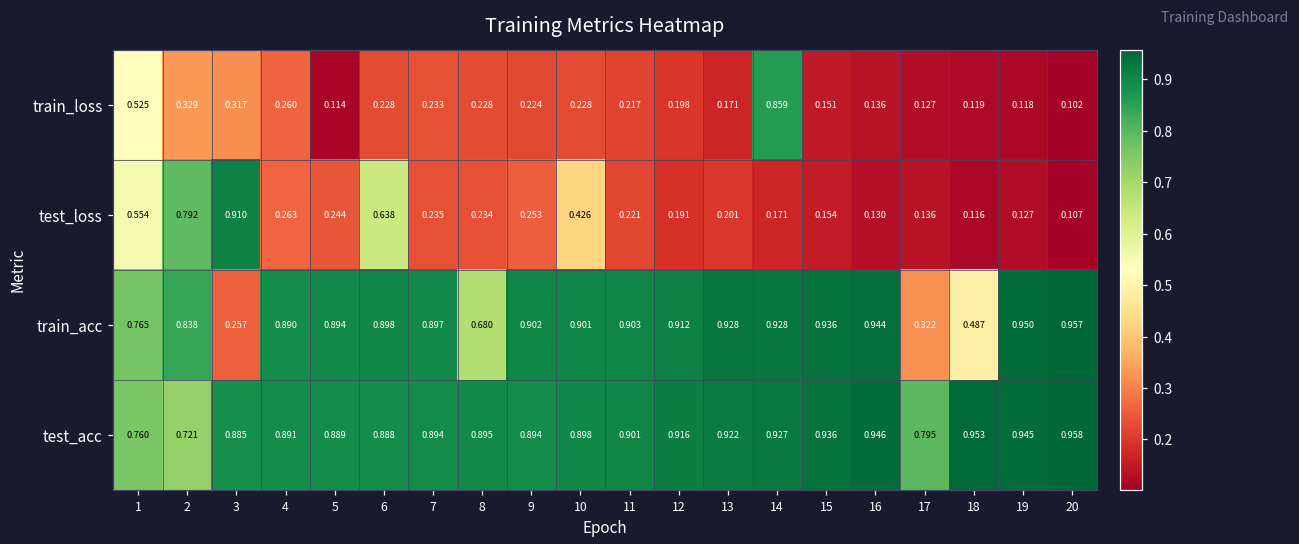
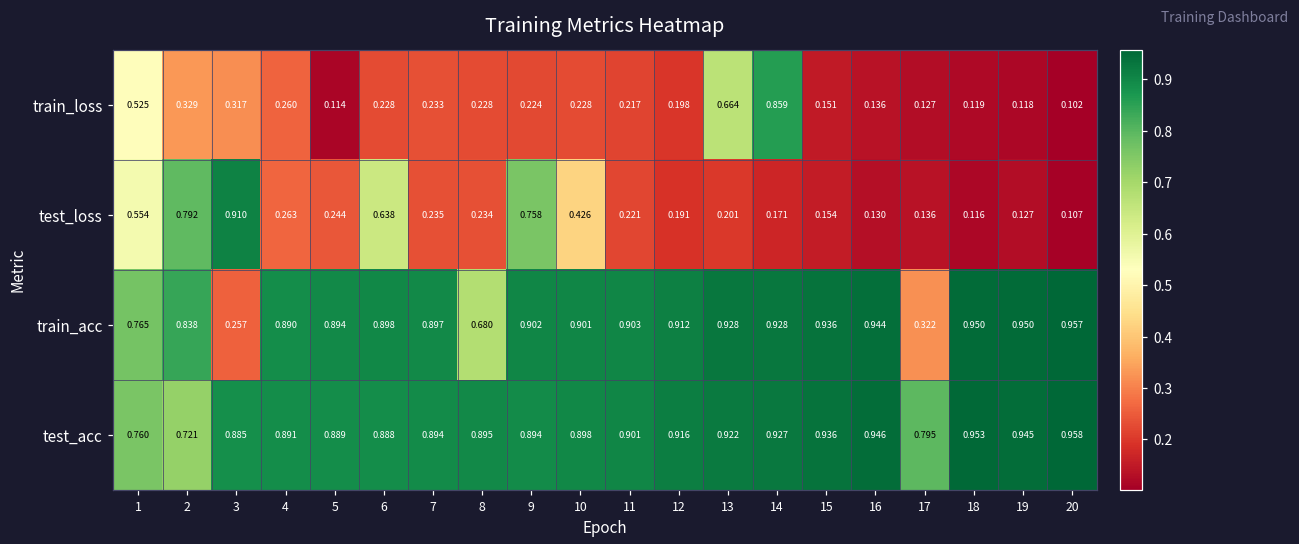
train_loss, 13: 0.171 -> 0.664
test_loss, 9: 0.253 -> 0.758
train_acc, 18: 0.487 -> 0.950
